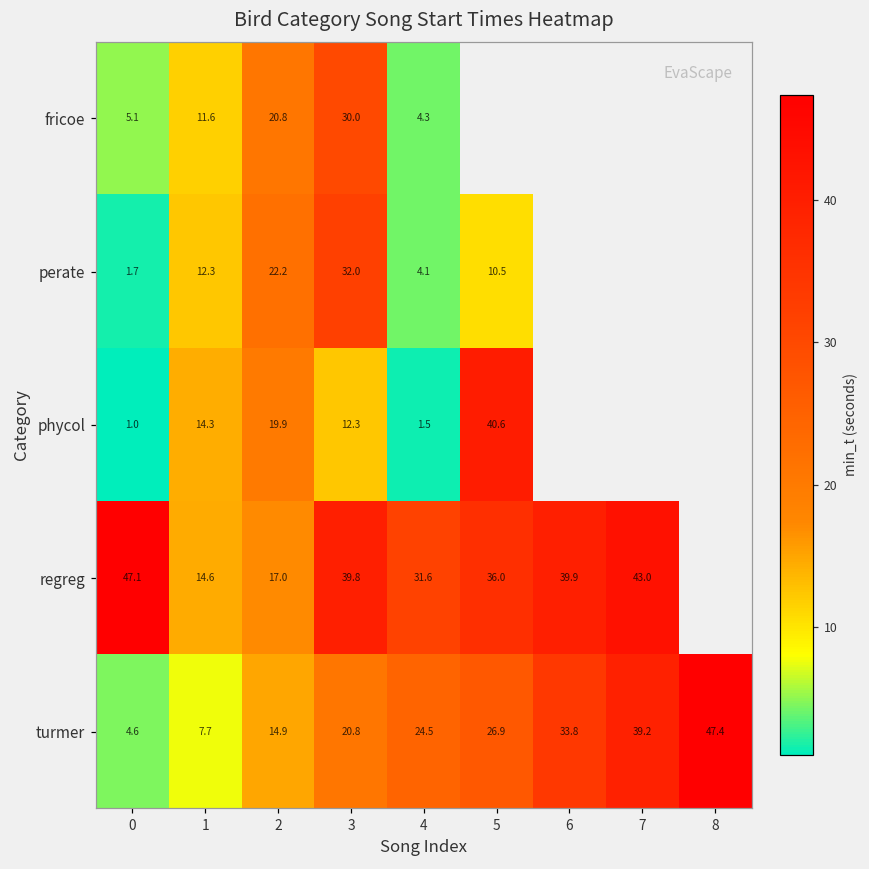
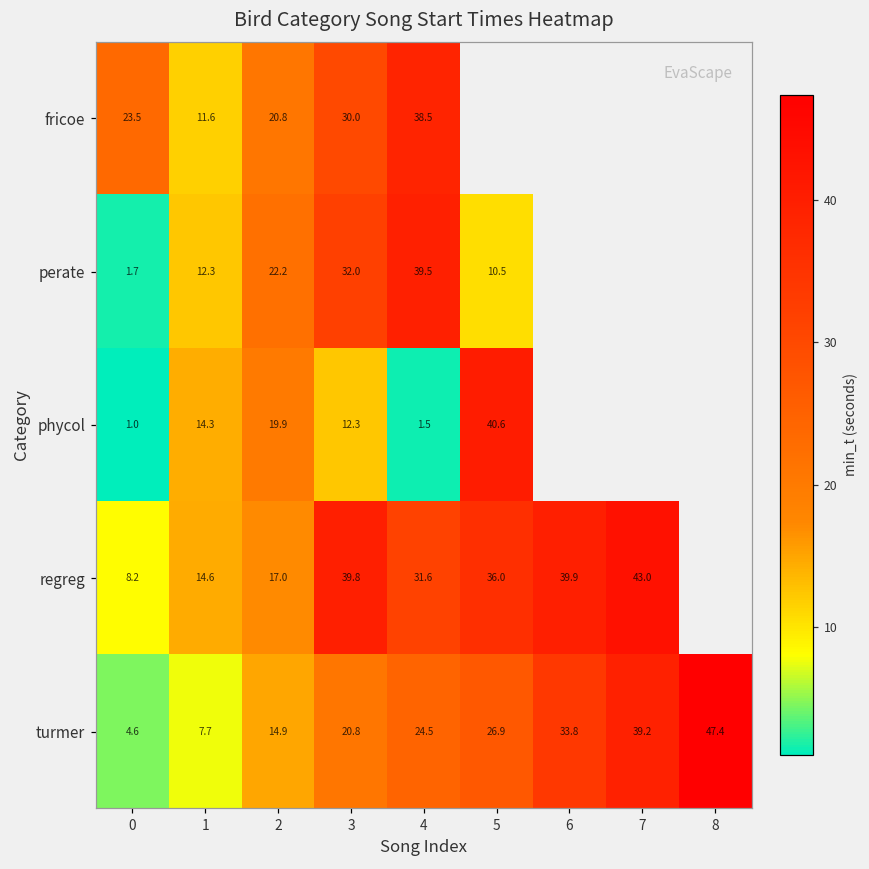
fricoe, 0: 5.1 -> 23.5
fricoe, 4: 4.3 -> 38.5
perate, 4: 4.1 -> 39.5
regreg, 0: 47.1 -> 8.2
